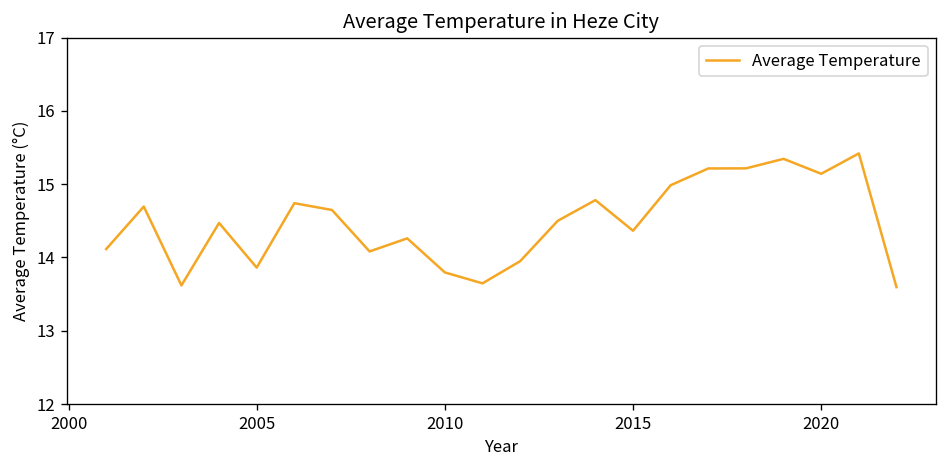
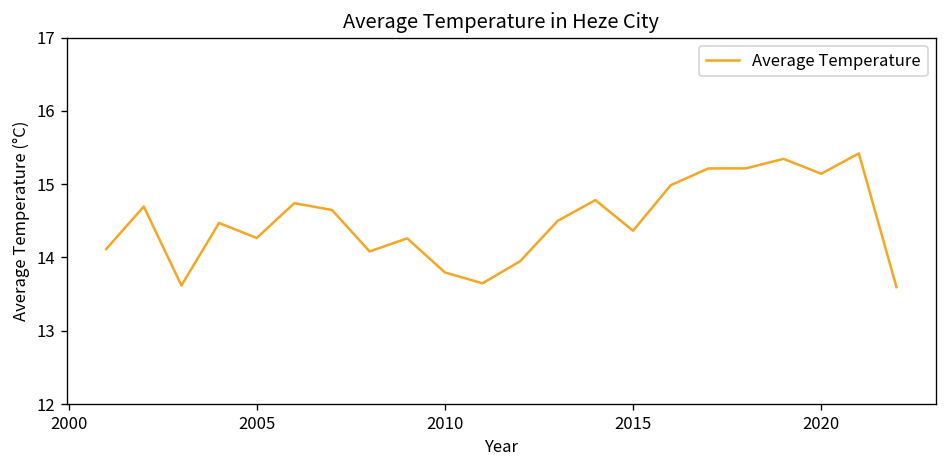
2005: 13.9 -> 14.3
